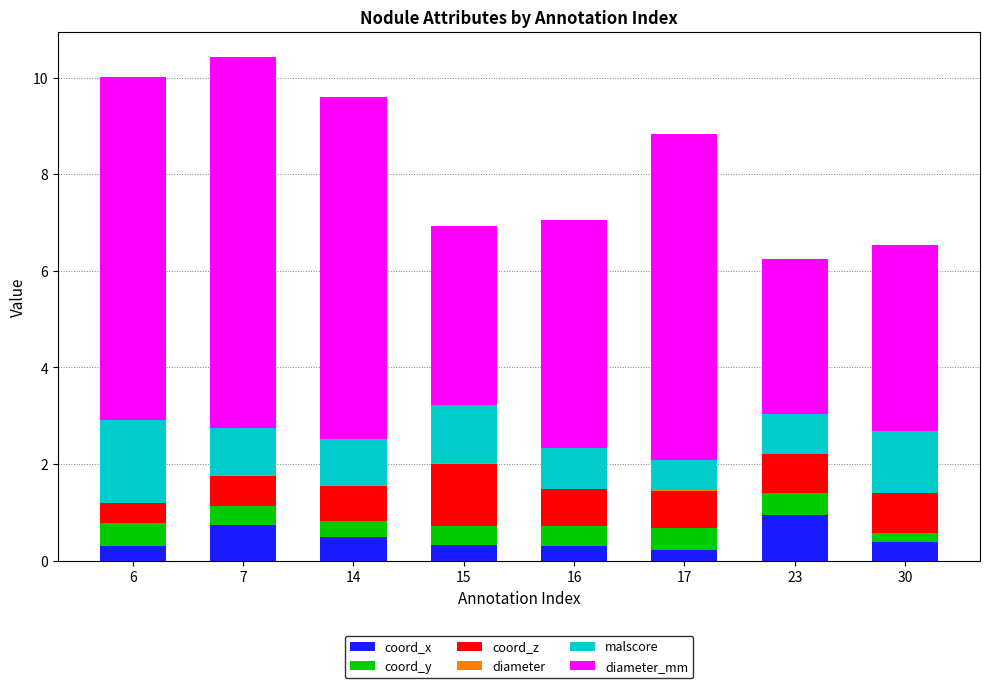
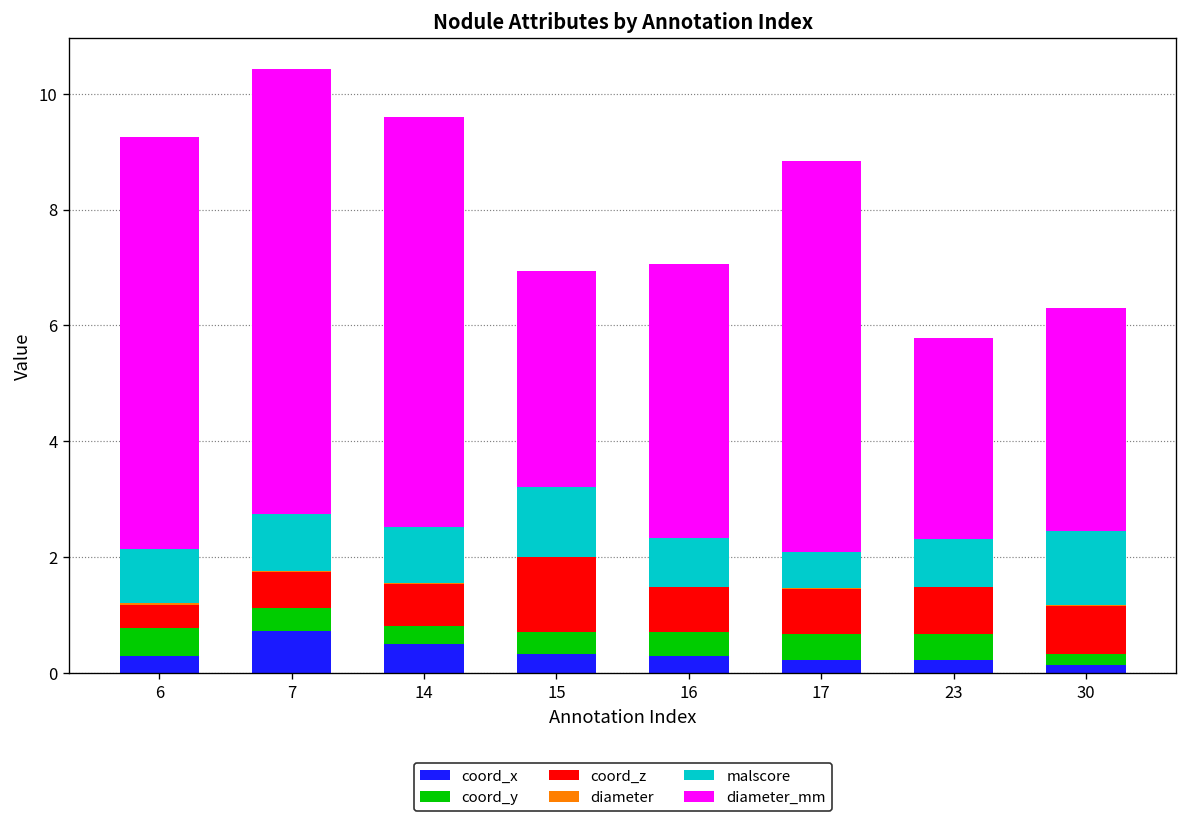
malscore, 6: 1.7 -> 0.9
coord_x, 23: 1.0 -> 0.2
diameter_mm, 23: 3.2 -> 3.5
coord_x, 30: 0.4 -> 0.1
